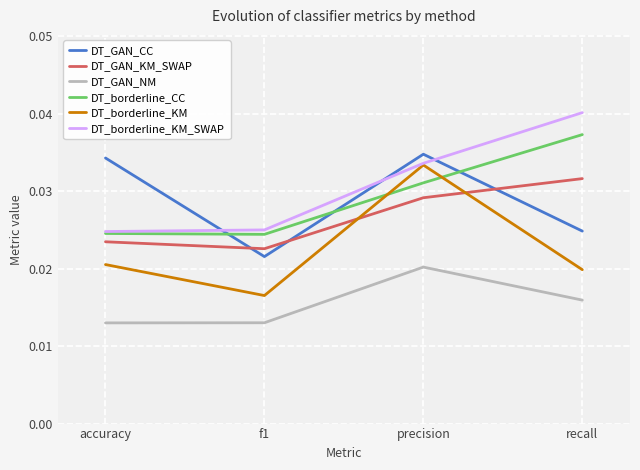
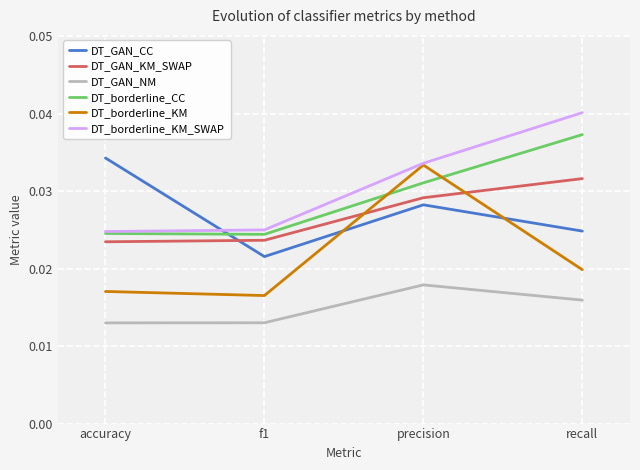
DT_borderline_KM, accuracy: 0.021 -> 0.017
DT_GAN_KM_SWAP, f1: 0.023 -> 0.024
DT_GAN_CC, precision: 0.035 -> 0.028
DT_GAN_NM, precision: 0.020 -> 0.018
